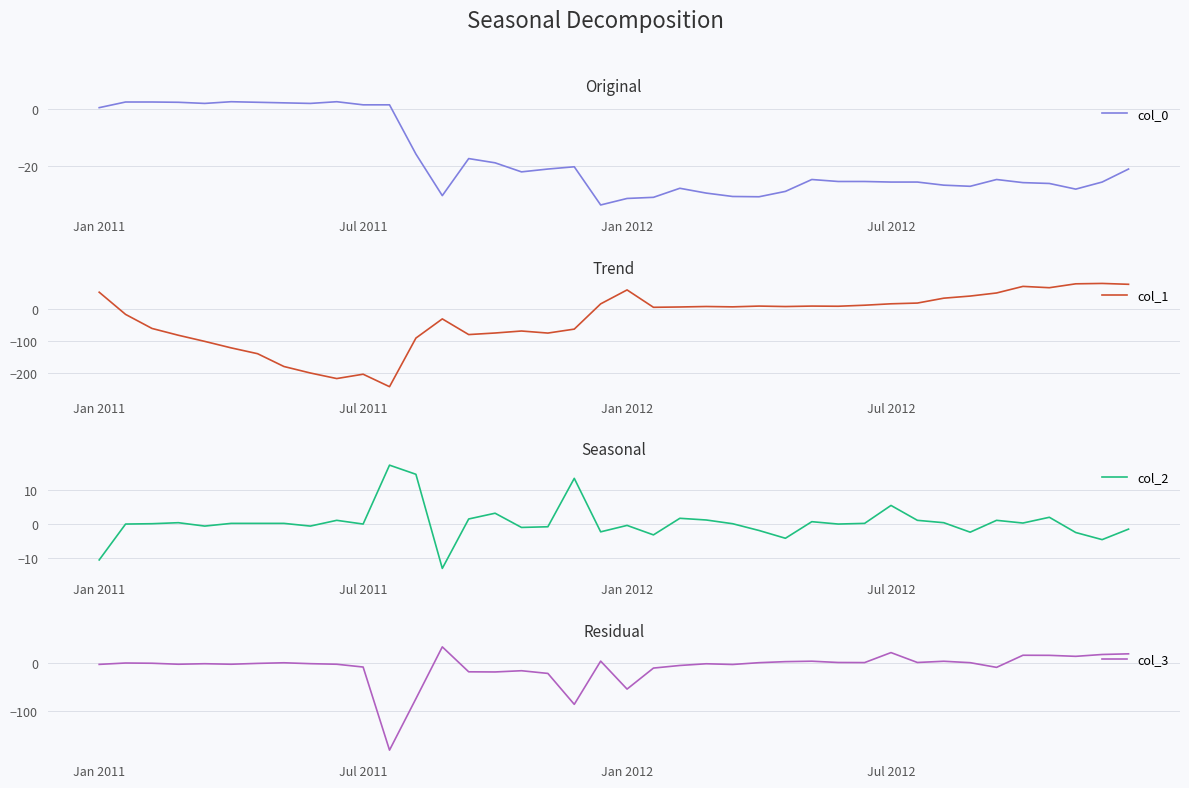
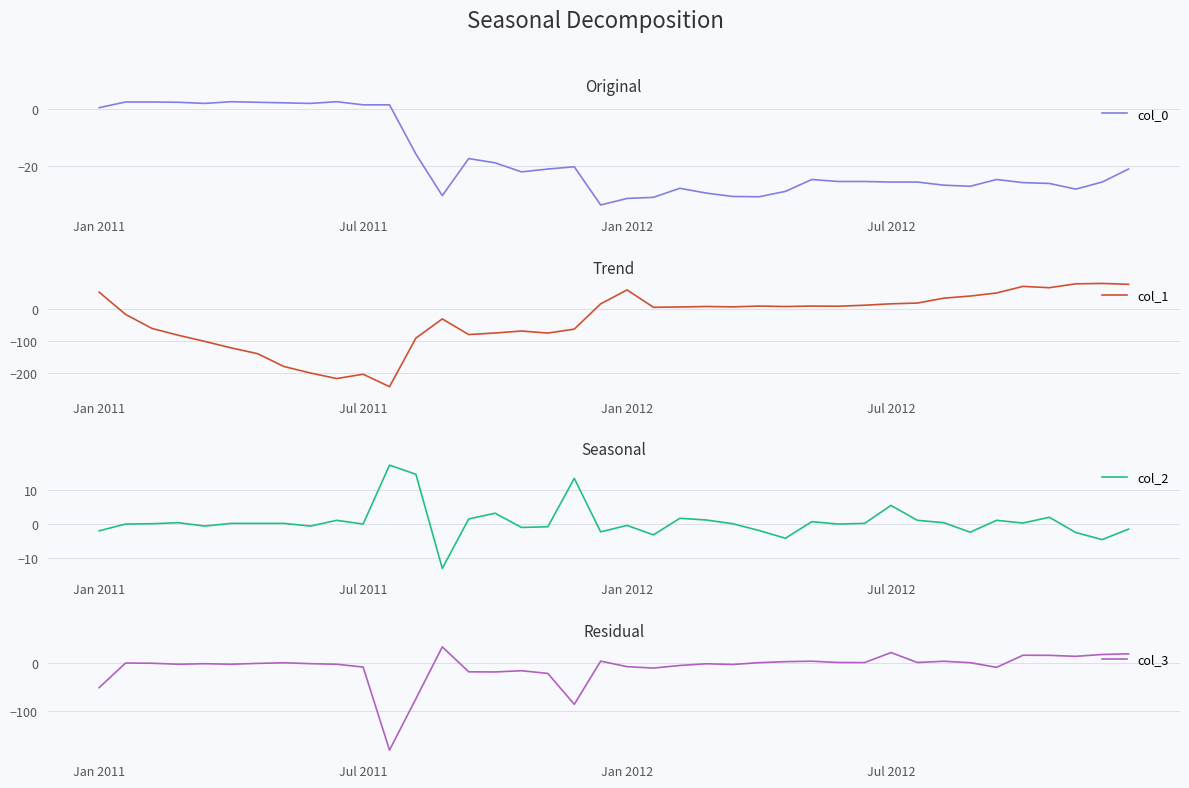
Seasonal, Jan 2011: -11 -> -2
Residual, Jan 2011: 0 -> -50
Residual, Jan 2012: -50 -> -10
